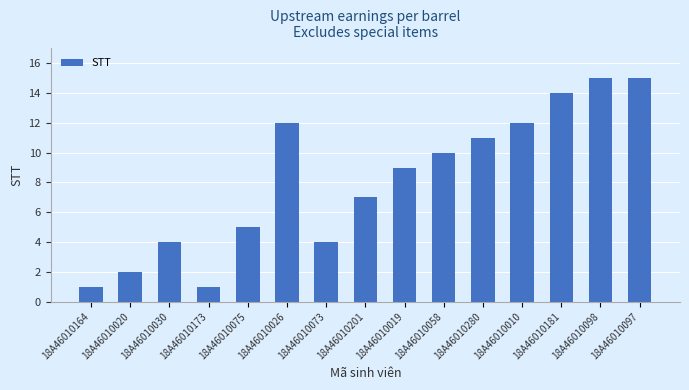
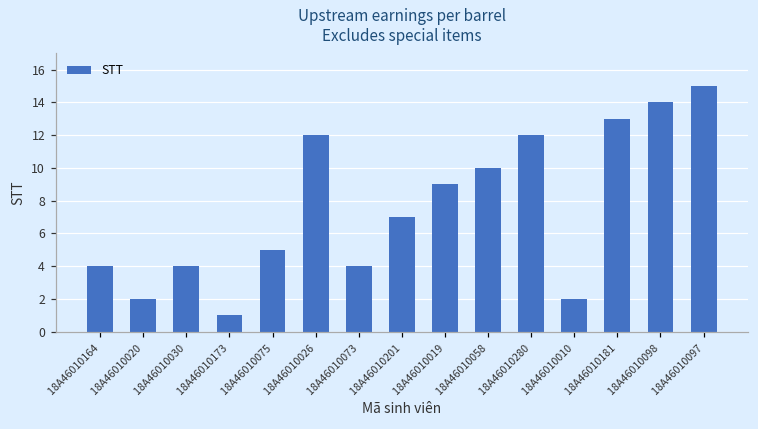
18A46010164: 1 -> 4
18A46010280: 11 -> 12
18A46010010: 12 -> 2
18A46010181: 14 -> 13
18A46010098: 15 -> 14
